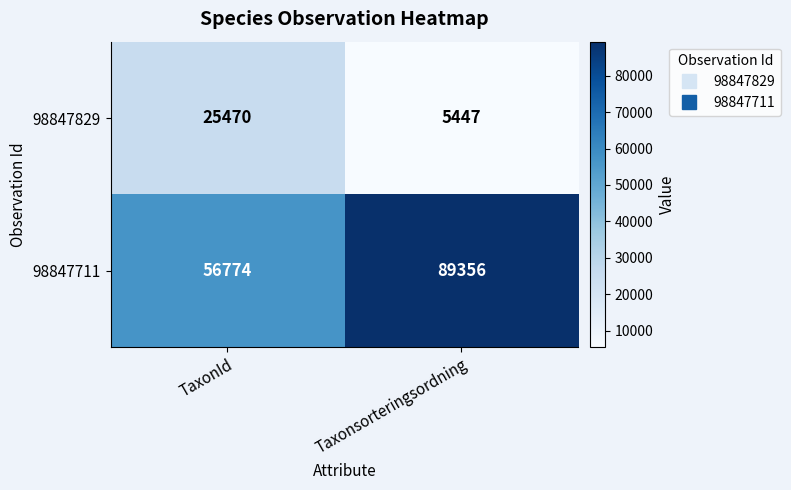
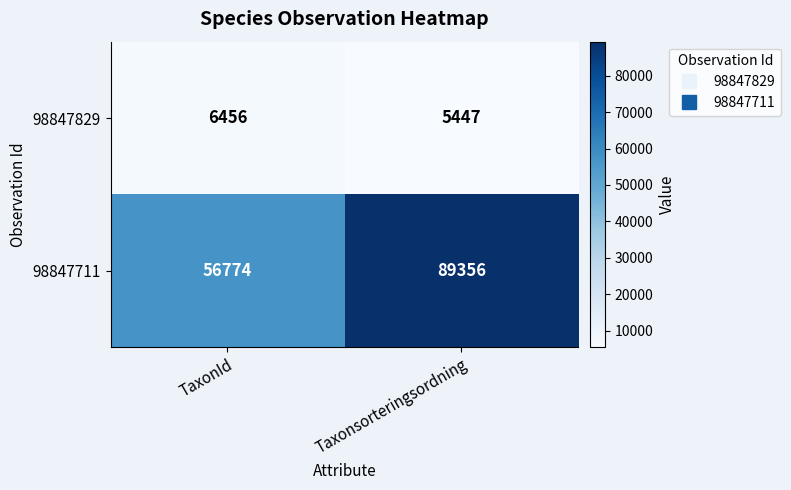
98847829, TaxonId: 25470 -> 6456
